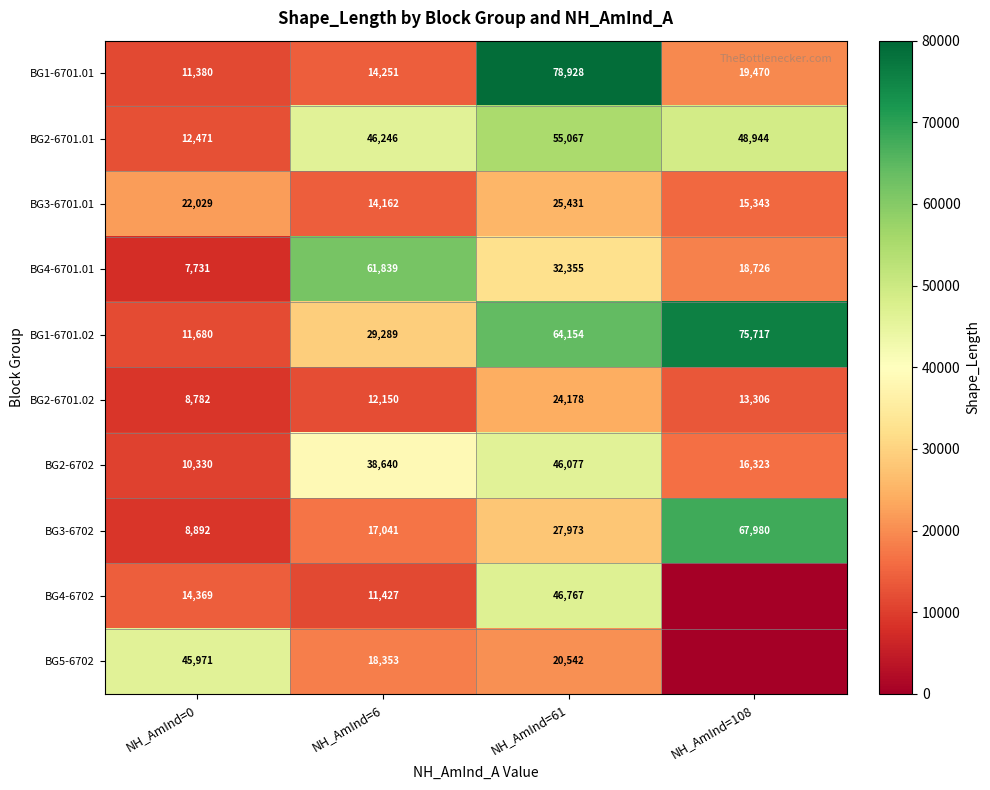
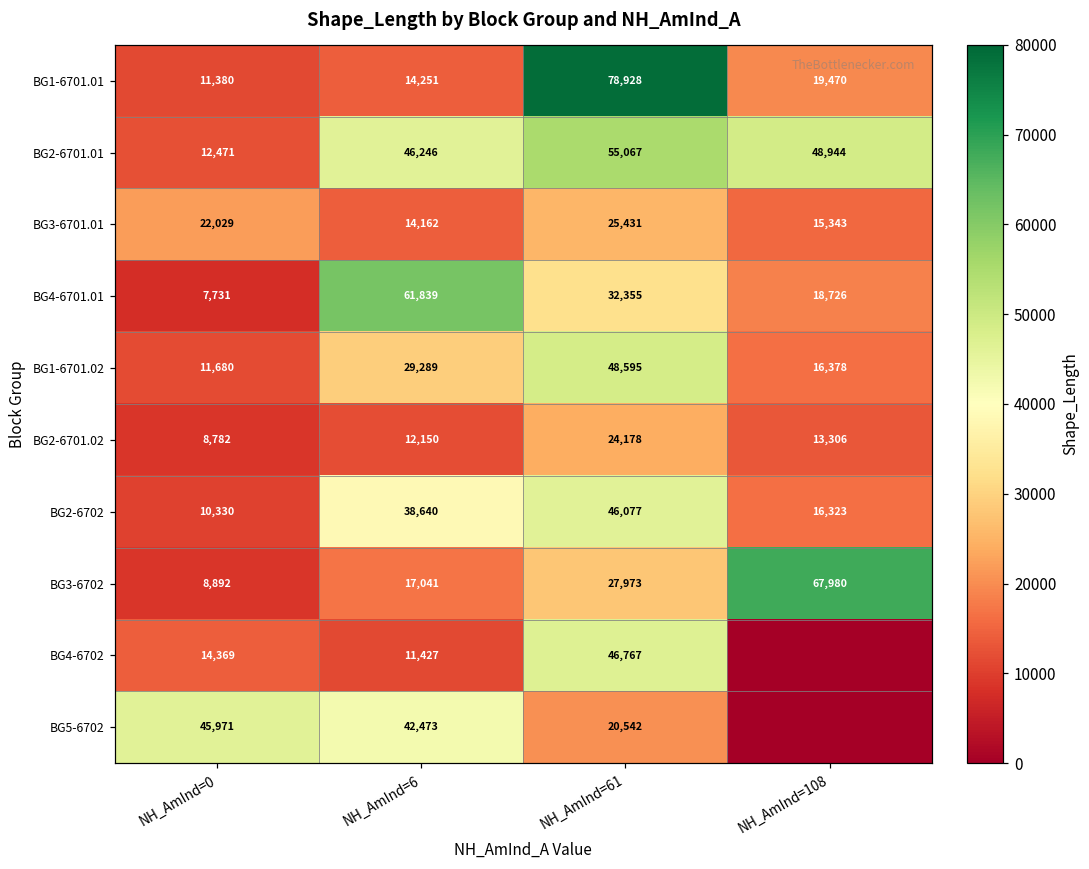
BG1-6701.02, NH_AmInd=61: 64,154 -> 48,595
BG1-6701.02, NH_AmInd=108: 75,717 -> 16,378
BG5-6702, NH_AmInd=6: 18,353 -> 42,473
